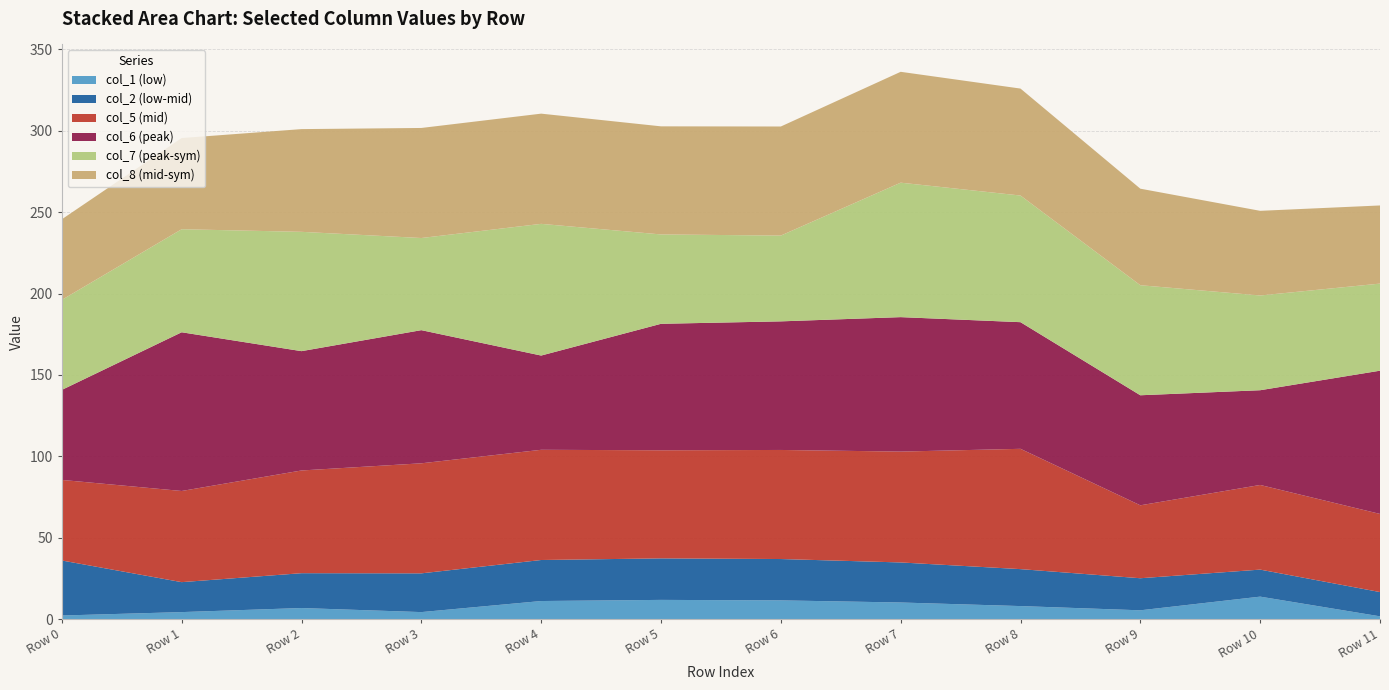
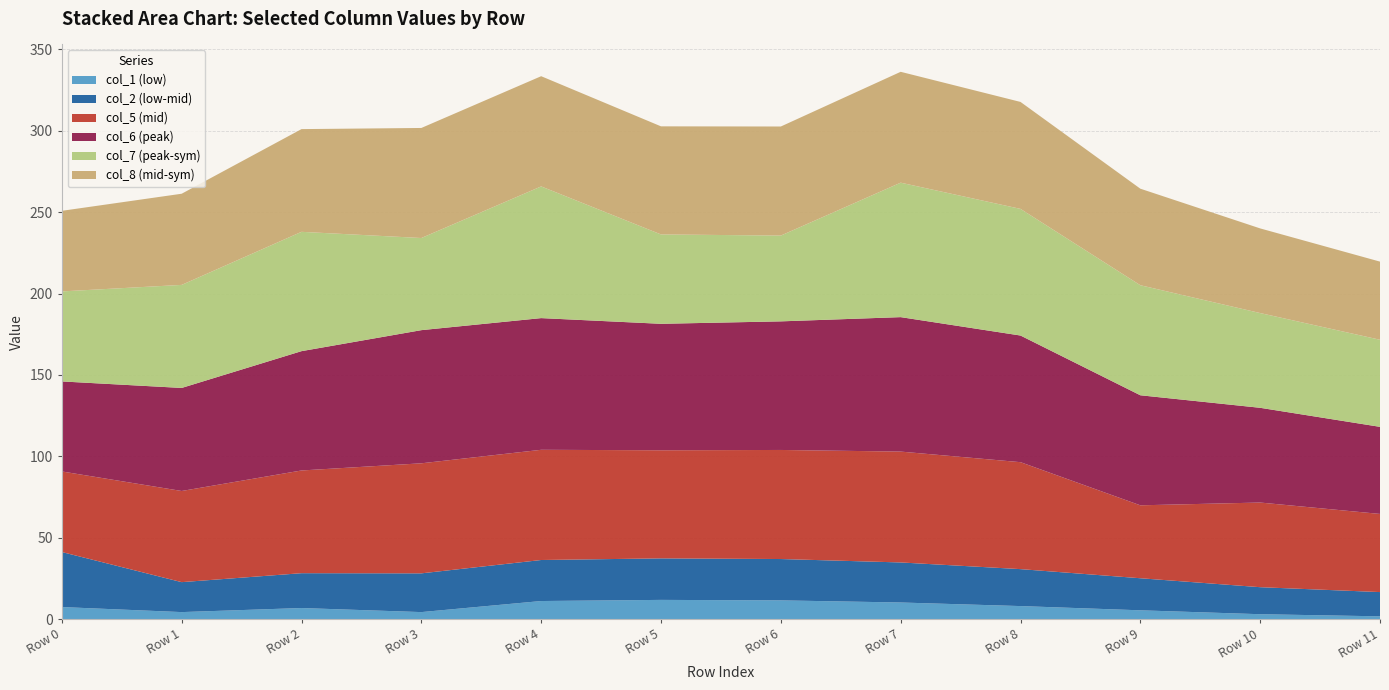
col_1 (low), Row 0: 2 -> 7
col_6 (peak), Row 1: 97 -> 63
col_6 (peak), Row 4: 58 -> 81
col_5 (mid), Row 8: 74 -> 66
col_1 (low), Row 10: 14 -> 3
col_6 (peak), Row 11: 88 -> 54
